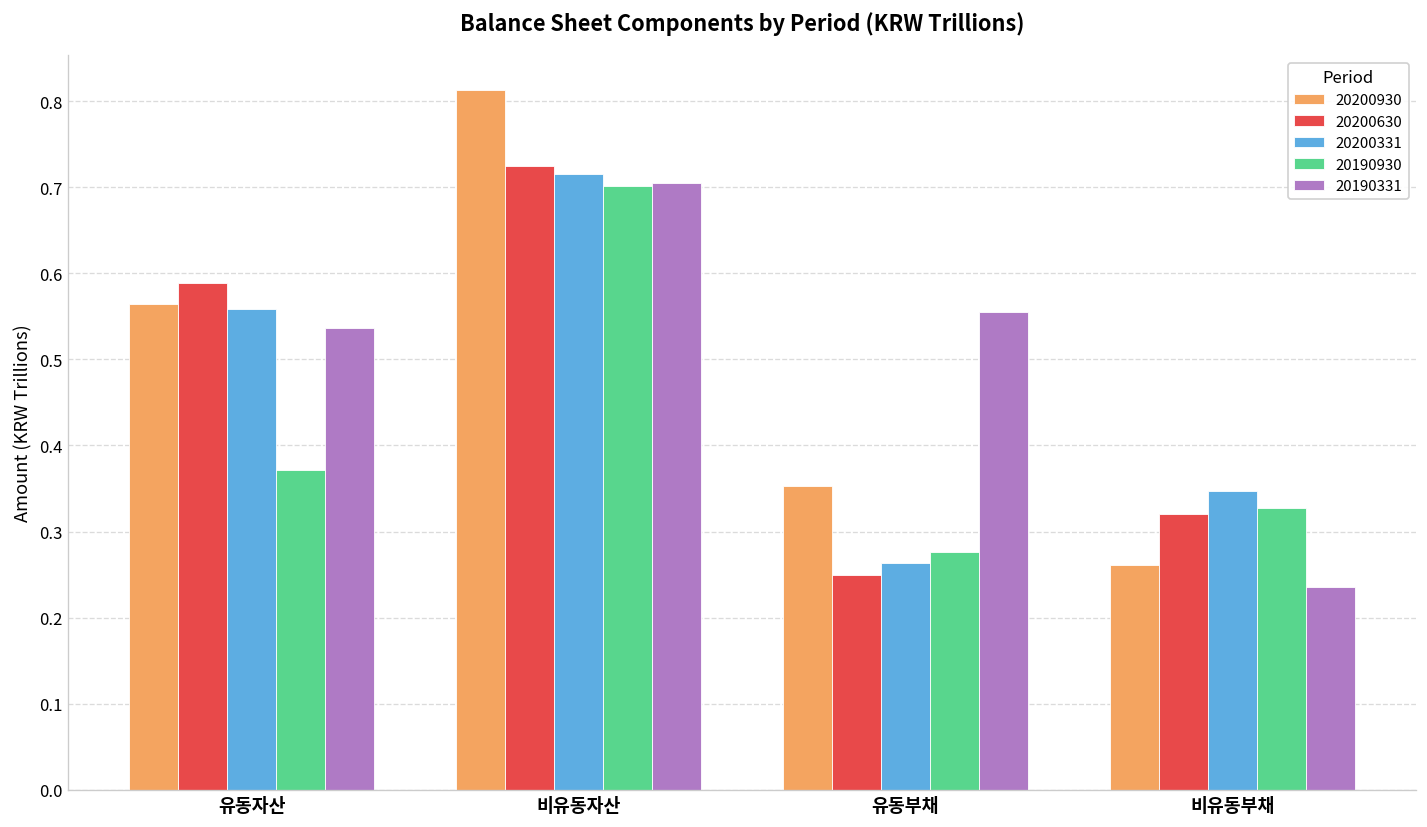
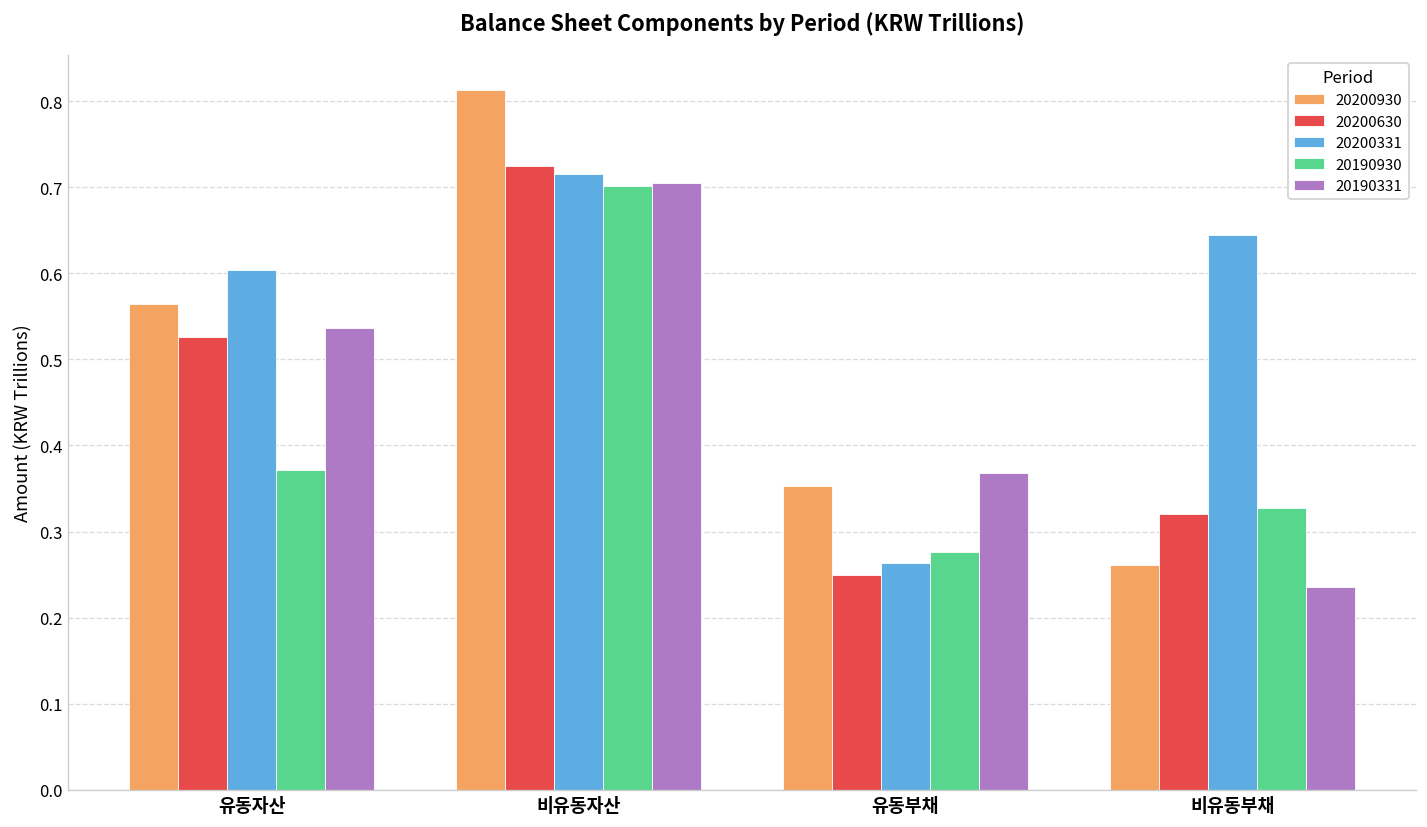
20200630, 유동자산: 0.59 -> 0.53
20200331, 유동자산: 0.56 -> 0.60
20190331, 유동부채: 0.55 -> 0.37
20200331, 비유동부채: 0.35 -> 0.64
